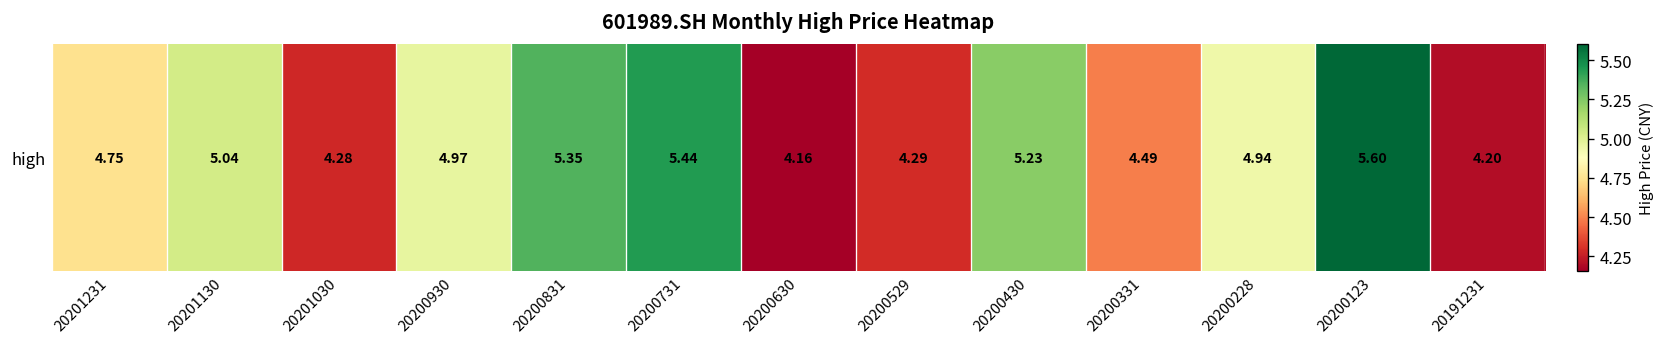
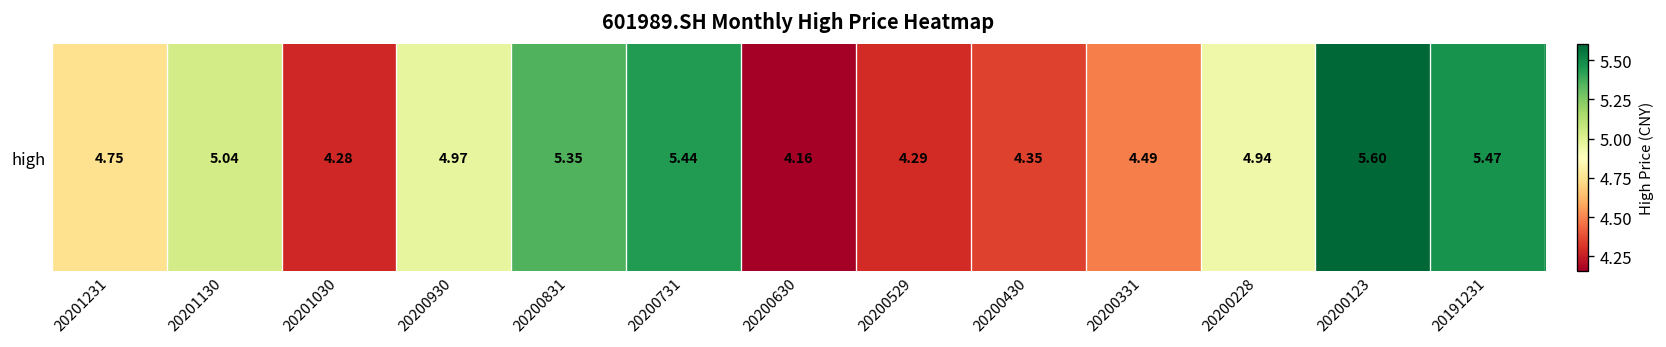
high, 20200430: 5.23 -> 4.35
high, 20191231: 4.20 -> 5.47
